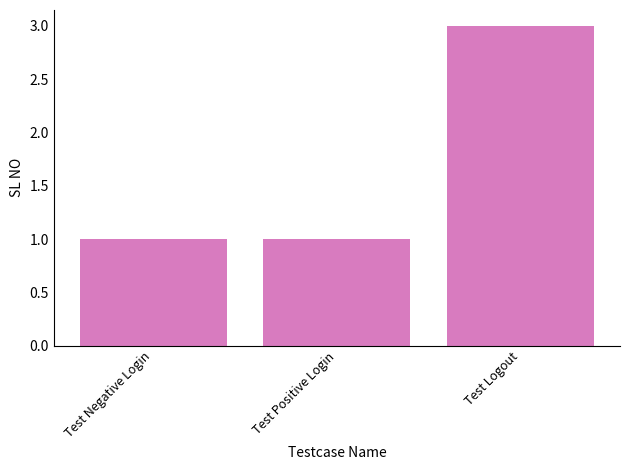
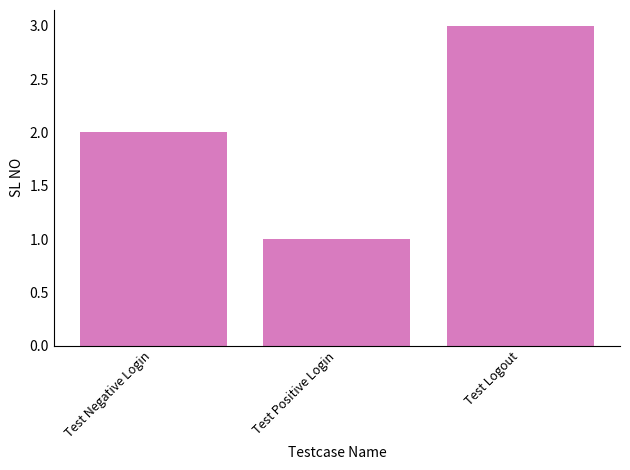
Test Negative Login: 1 -> 2
